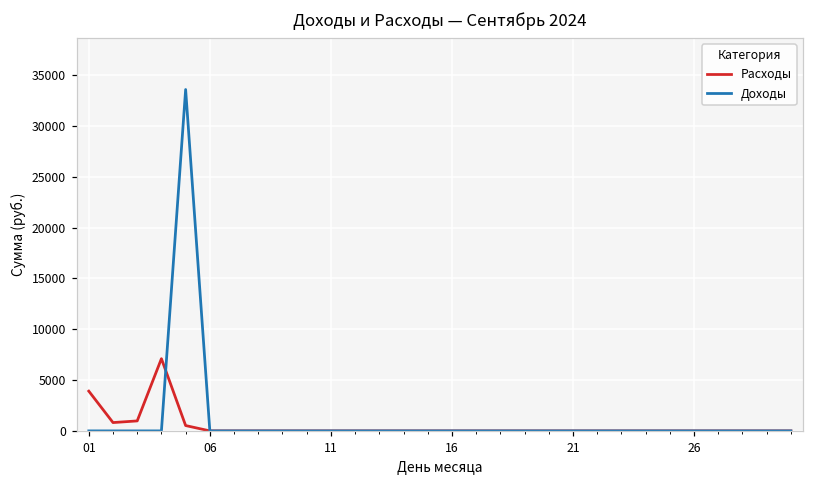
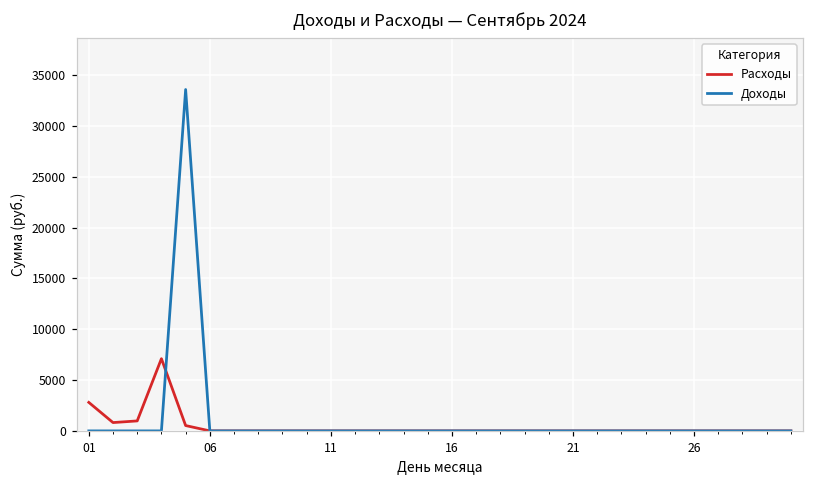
Расходы, 01: 4000 -> 3000
